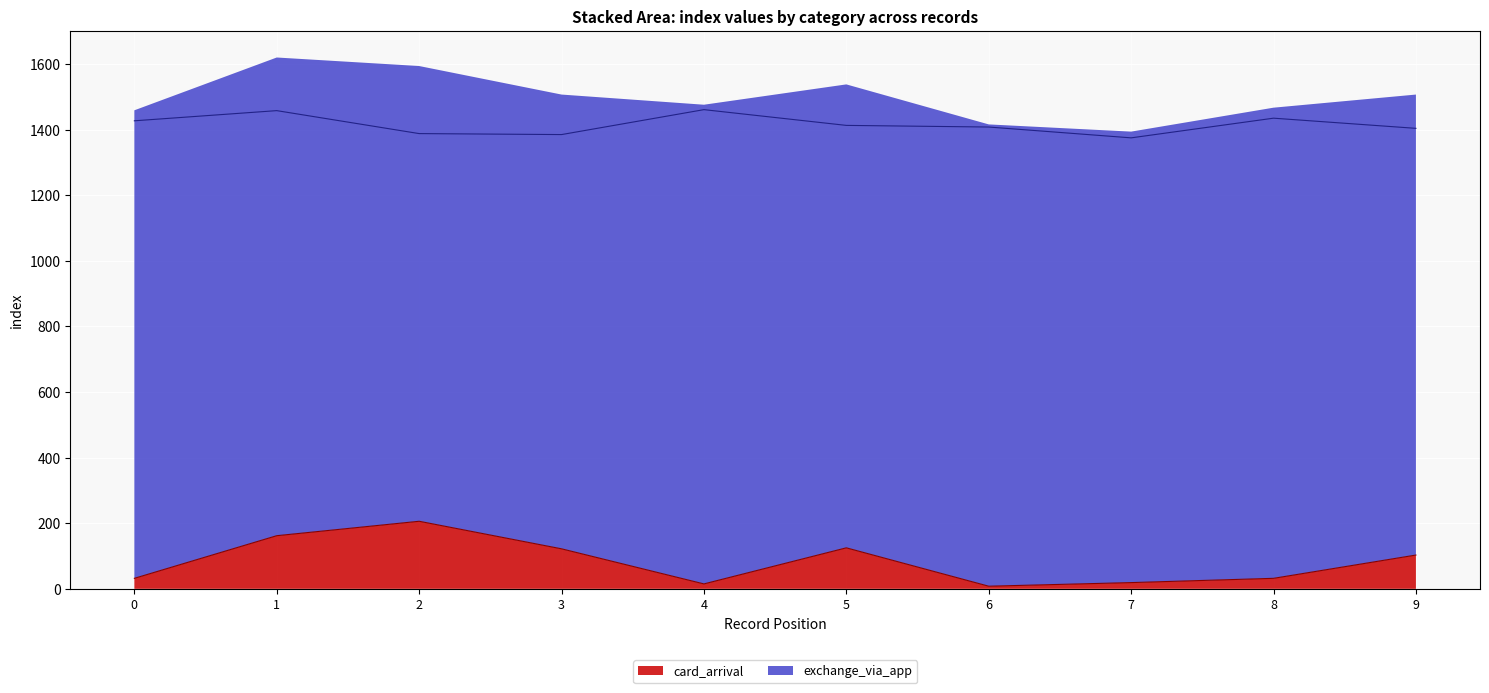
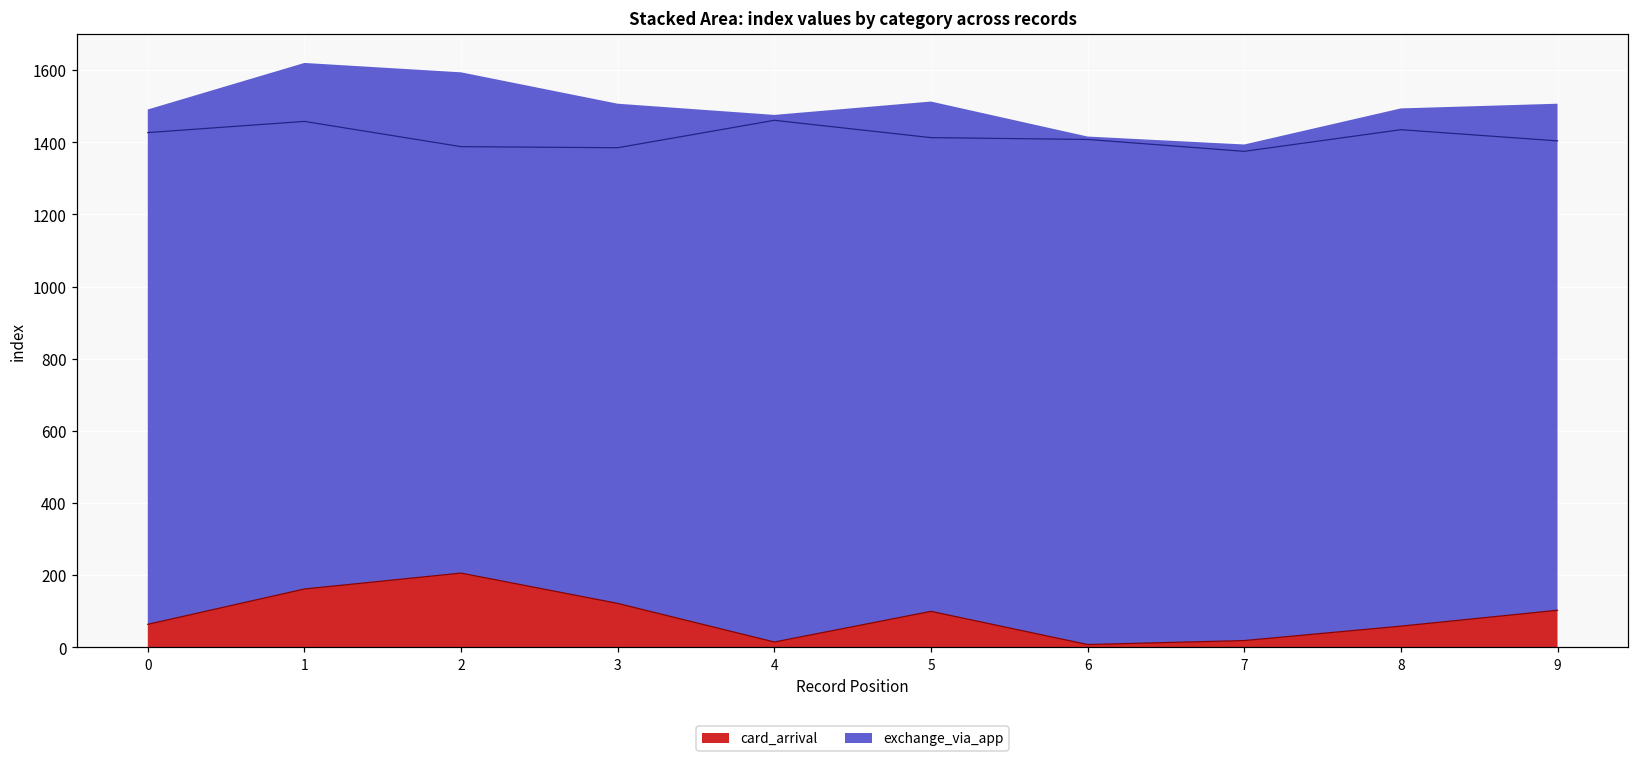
card_arrival, 0: 30 -> 60
card_arrival, 5: 130 -> 100
card_arrival, 8: 30 -> 60
